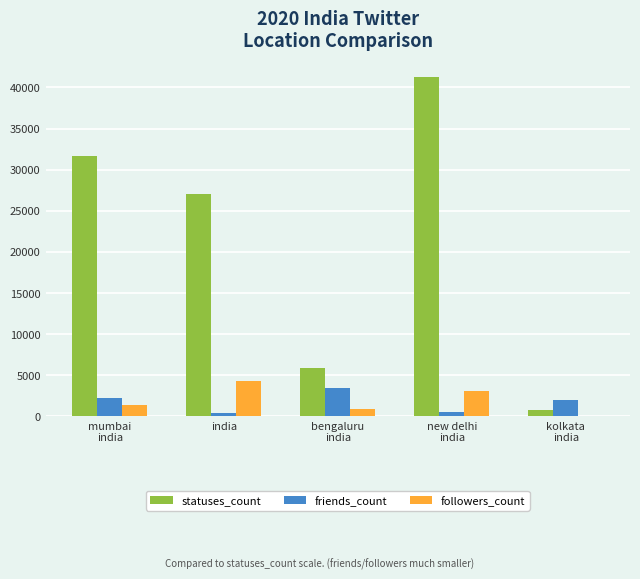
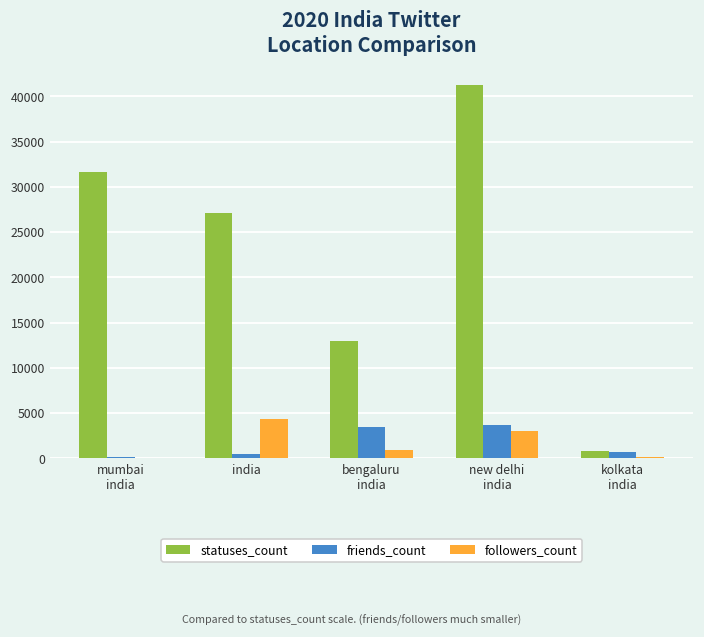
friends_count, mumbai india: 2000 -> 0
followers_count, mumbai india: 1000 -> 0
statuses_count, bengaluru india: 6000 -> 13000
friends_count, new delhi india: 1000 -> 4000
friends_count, kolkata india: 2000 -> 1000
